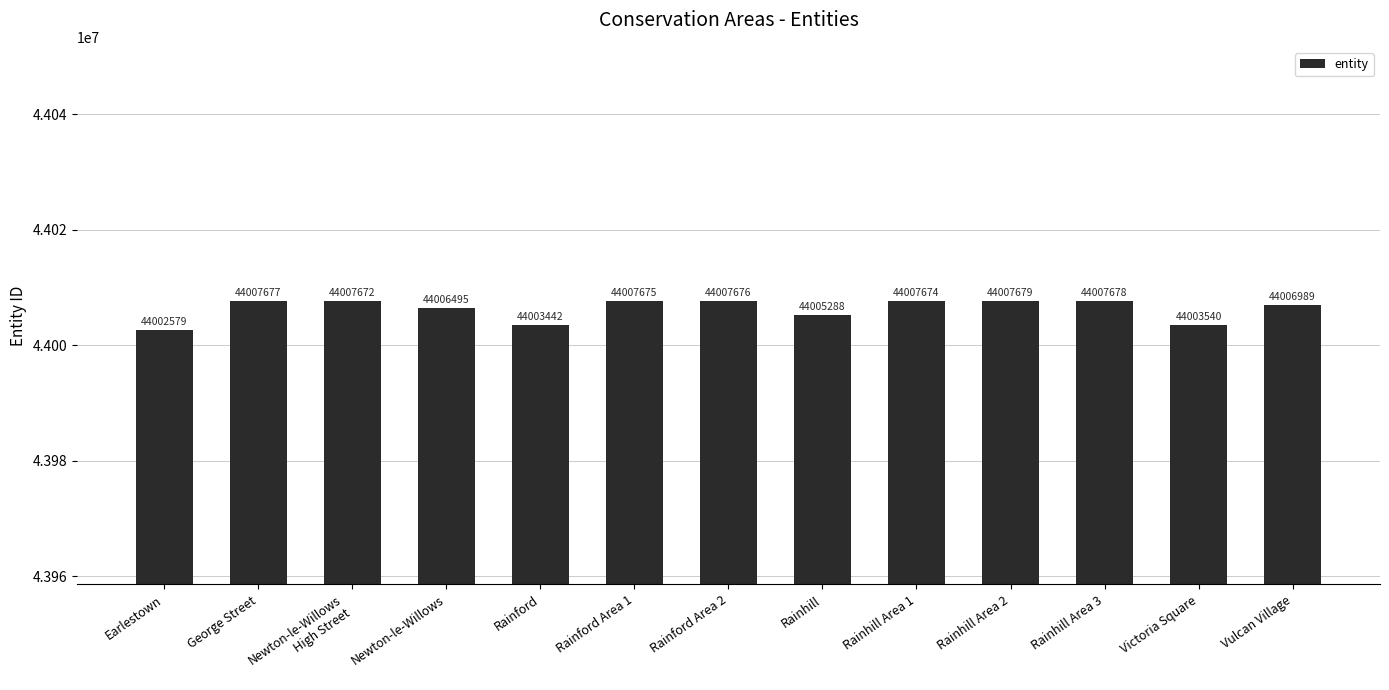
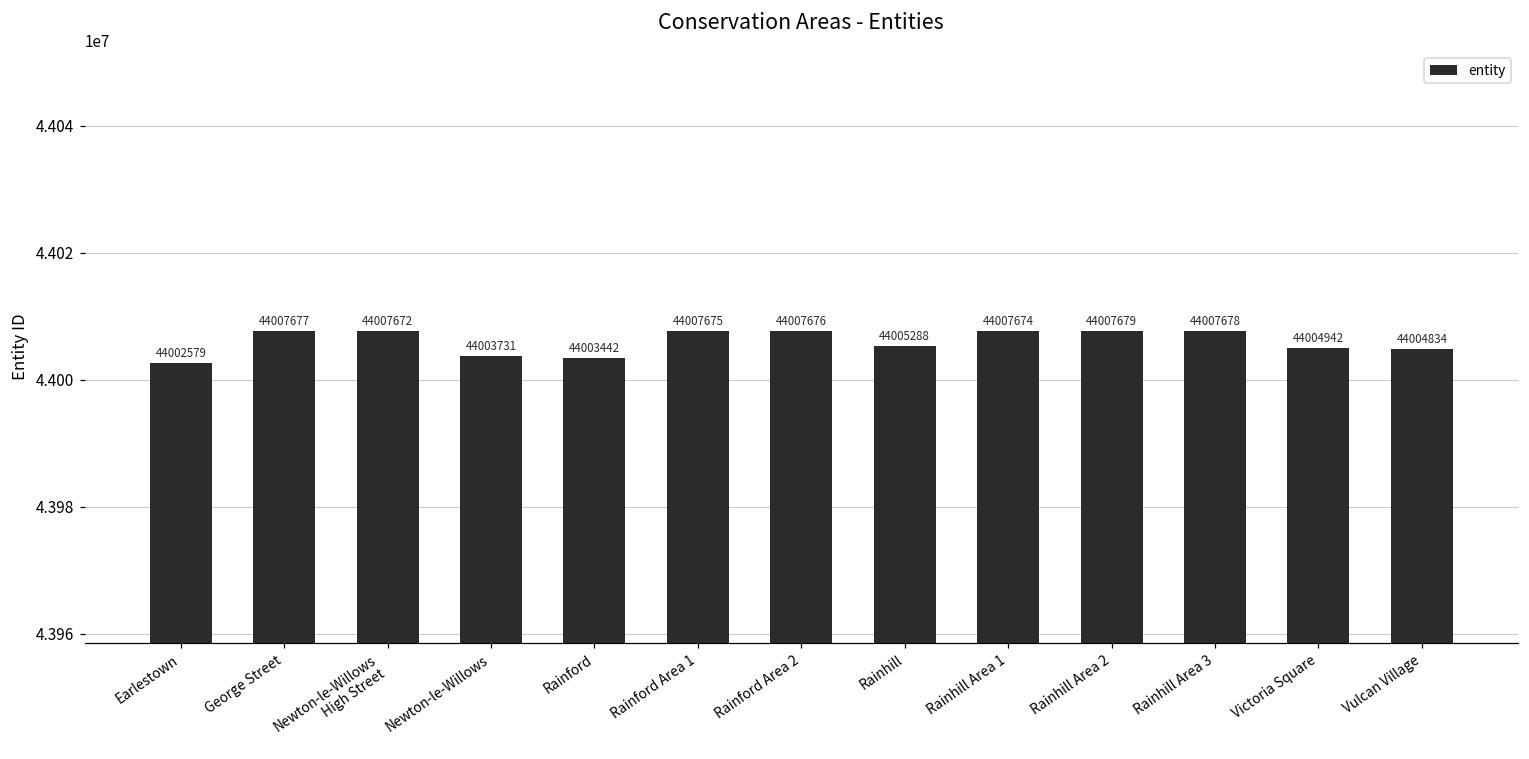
Newton-le-Willows: 44006495 -> 44003731
Victoria Square: 44003540 -> 44004942
Vulcan Village: 44006989 -> 44004834
